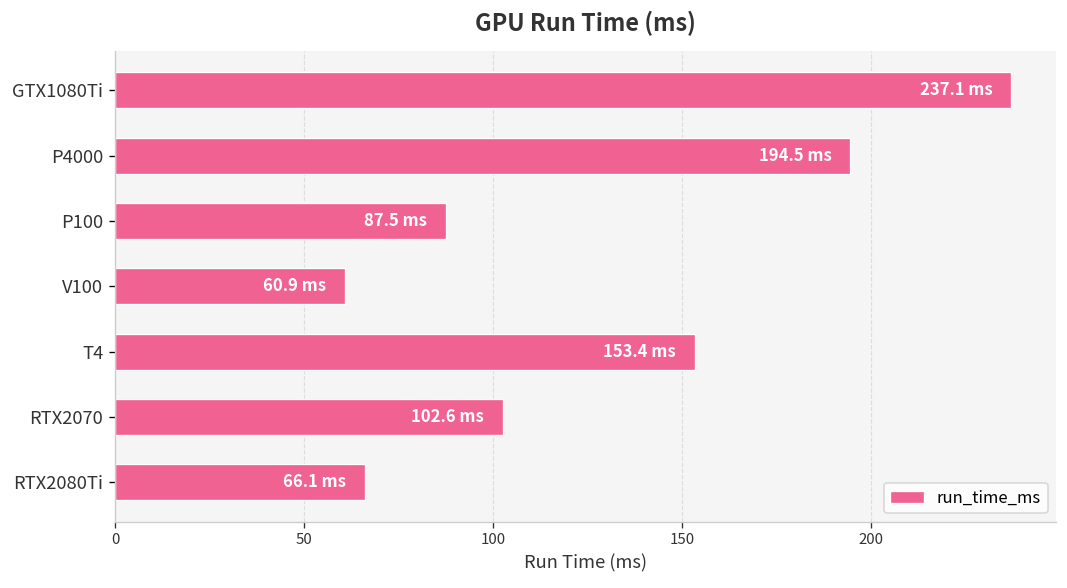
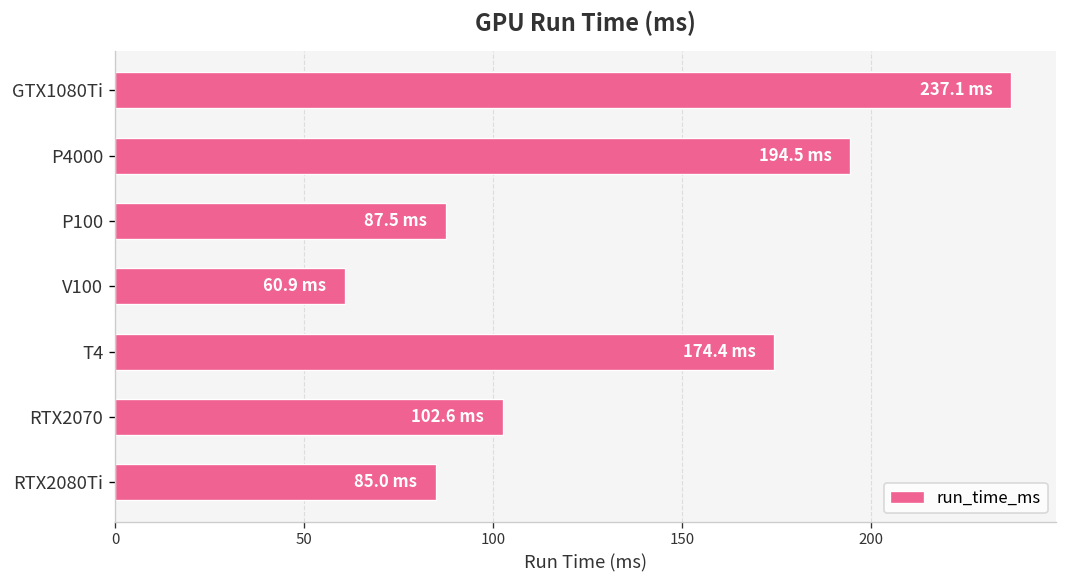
T4: 153.4 -> 174.4
RTX2080Ti: 66.1 -> 85.0
